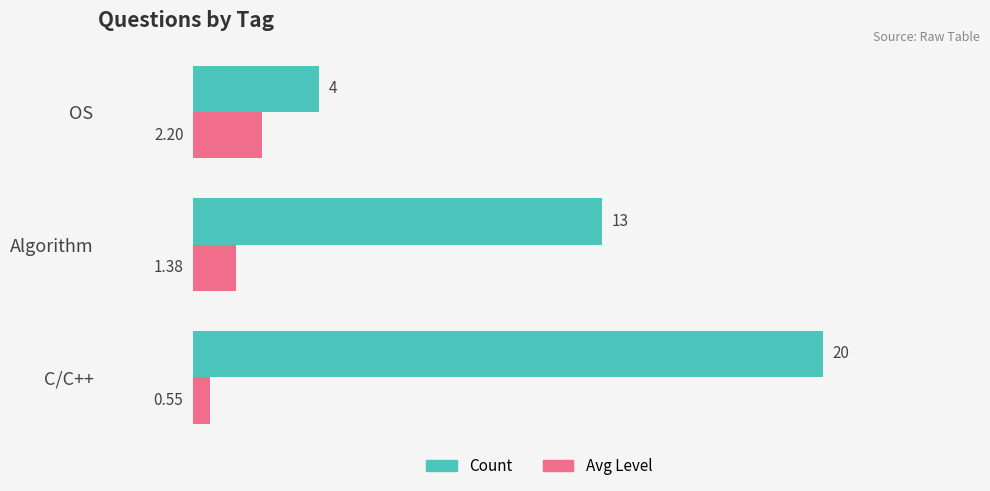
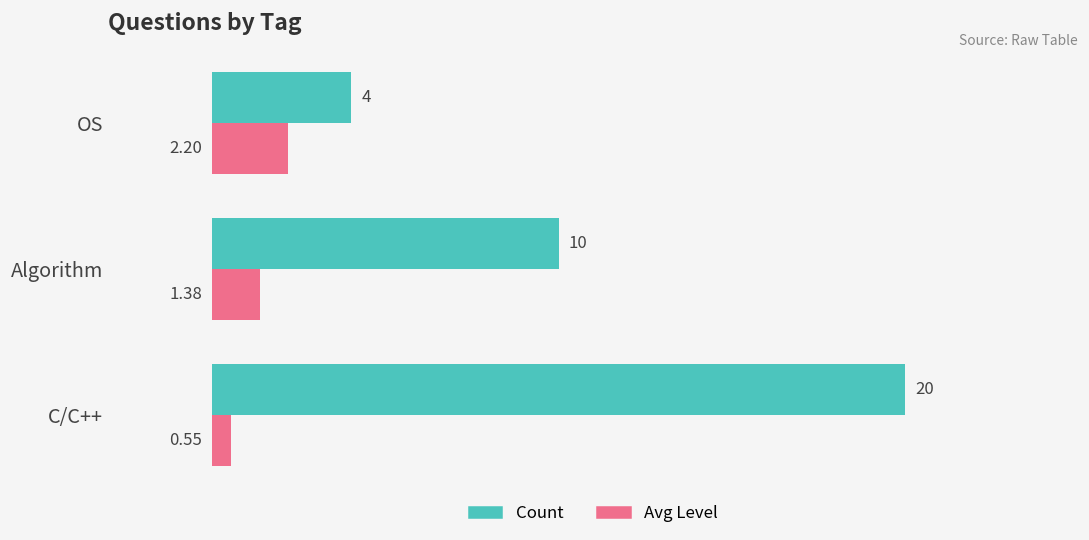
Count, Algorithm: 13 -> 10
